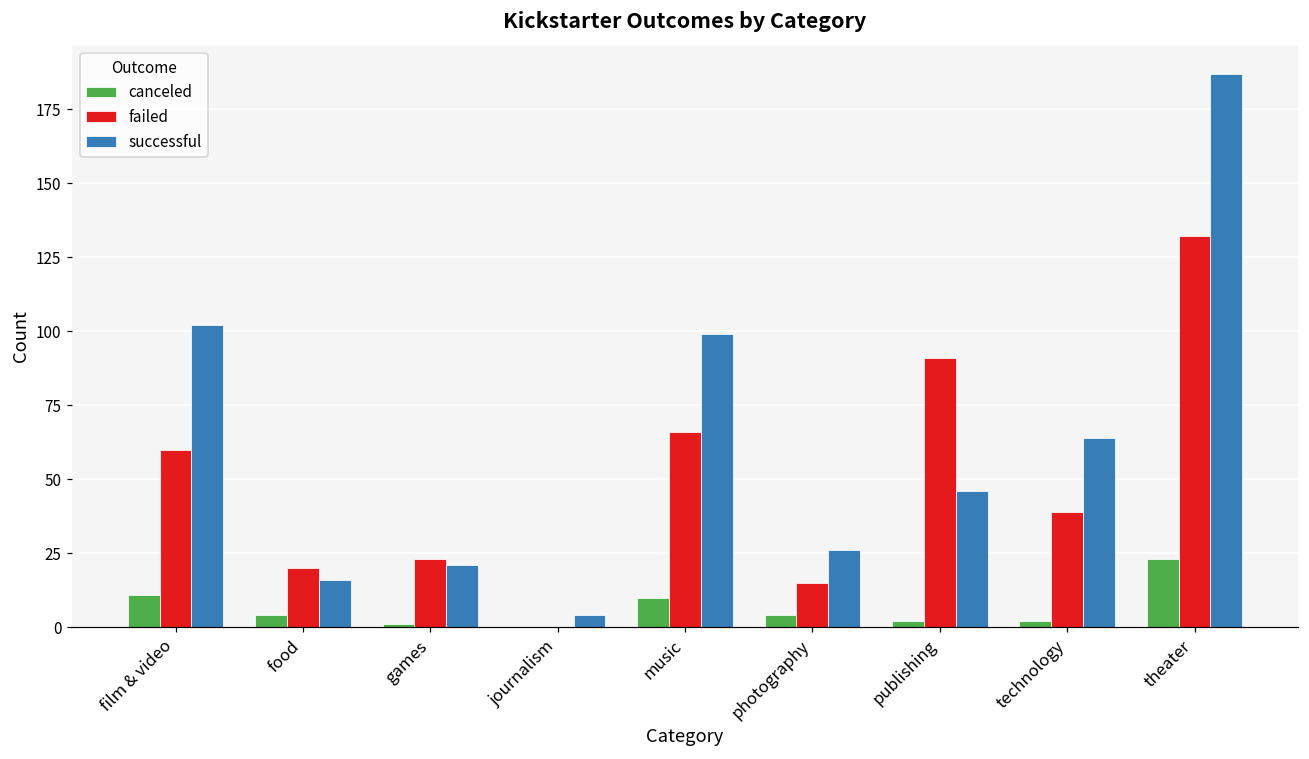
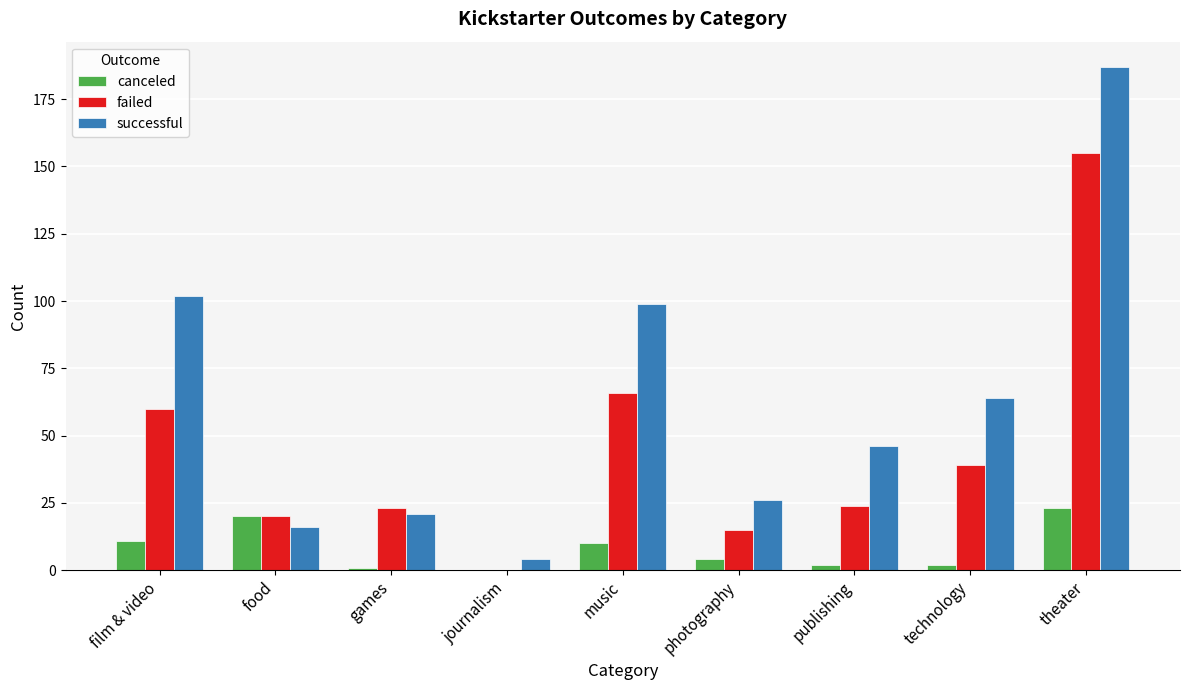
canceled, food: 4 -> 20
failed, publishing: 91 -> 24
failed, theater: 132 -> 155
